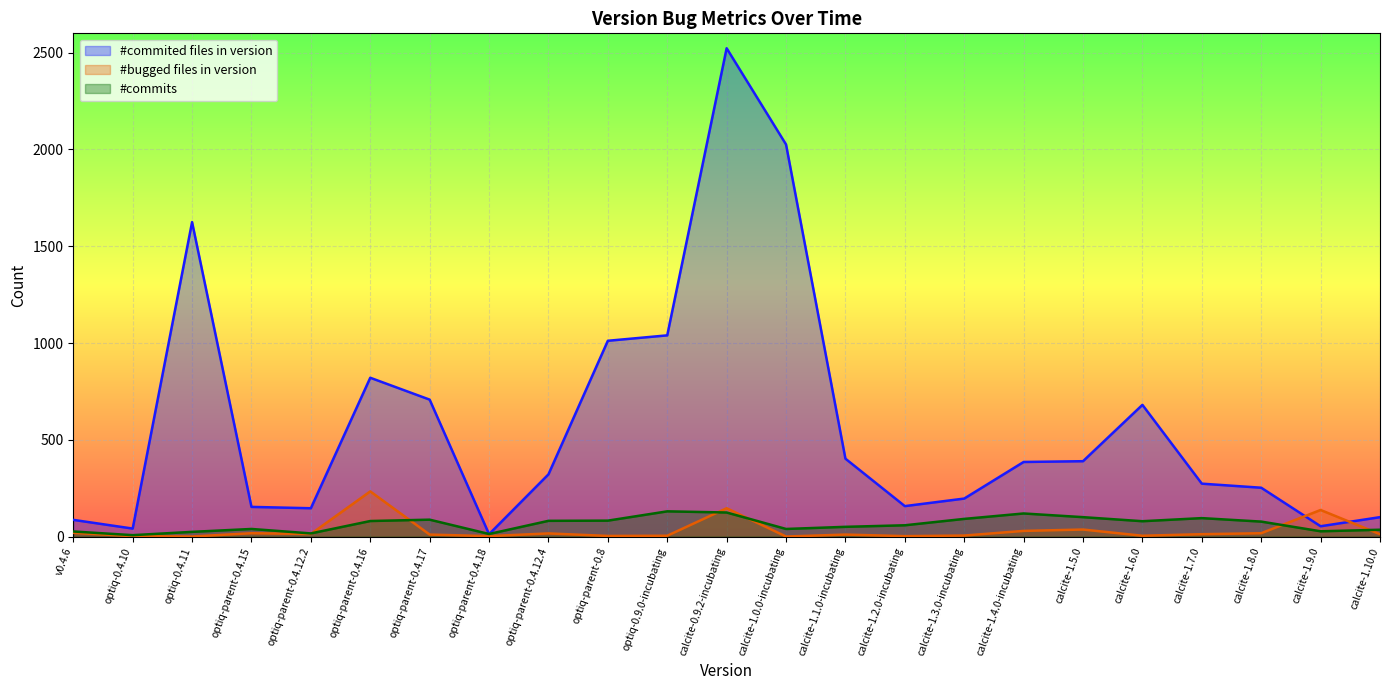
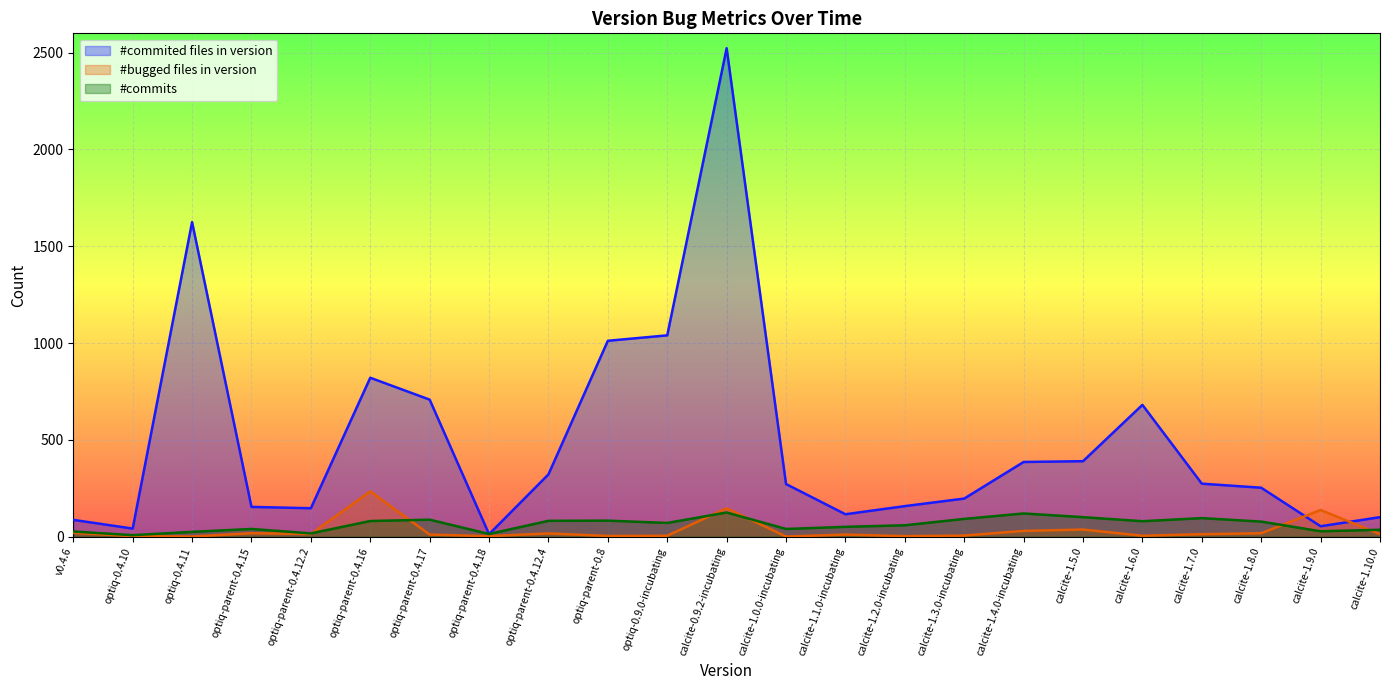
#commits, optiq-0.9.0-incubating: 130 -> 70
#commited files in version, calcite-1.0.0-incubating: 2030 -> 270
#commited files in version, calcite-1.1.0-incubating: 400 -> 120
